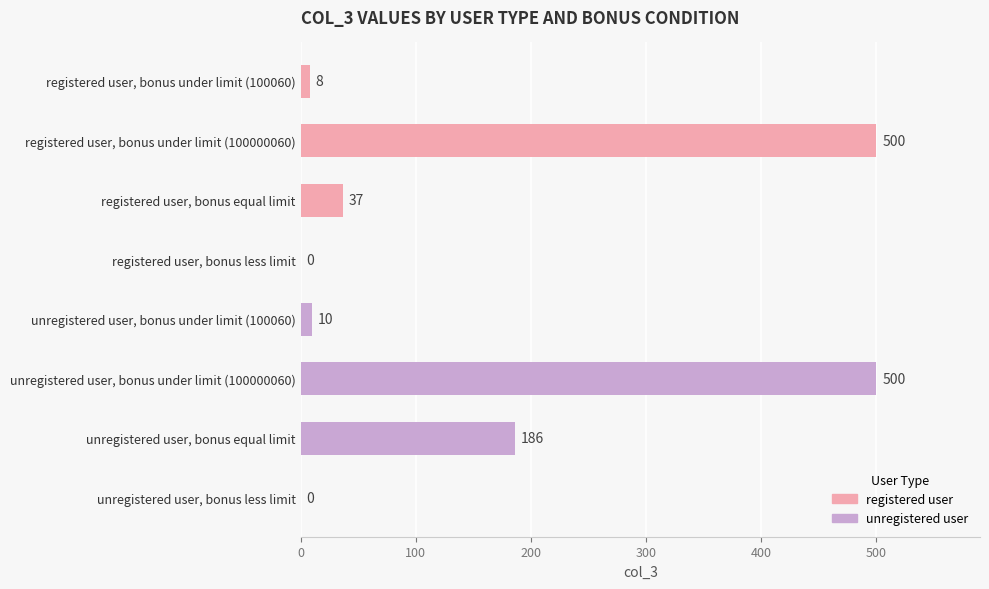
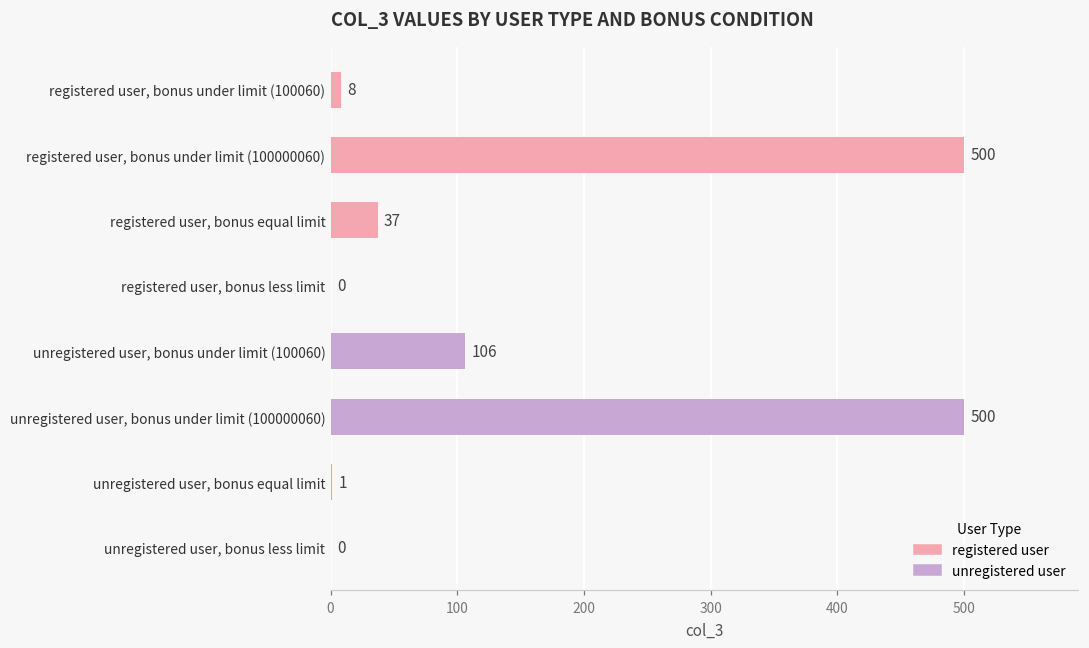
unregistered user, bonus under limit (100060): 10 -> 106
unregistered user, bonus equal limit: 186 -> 1
